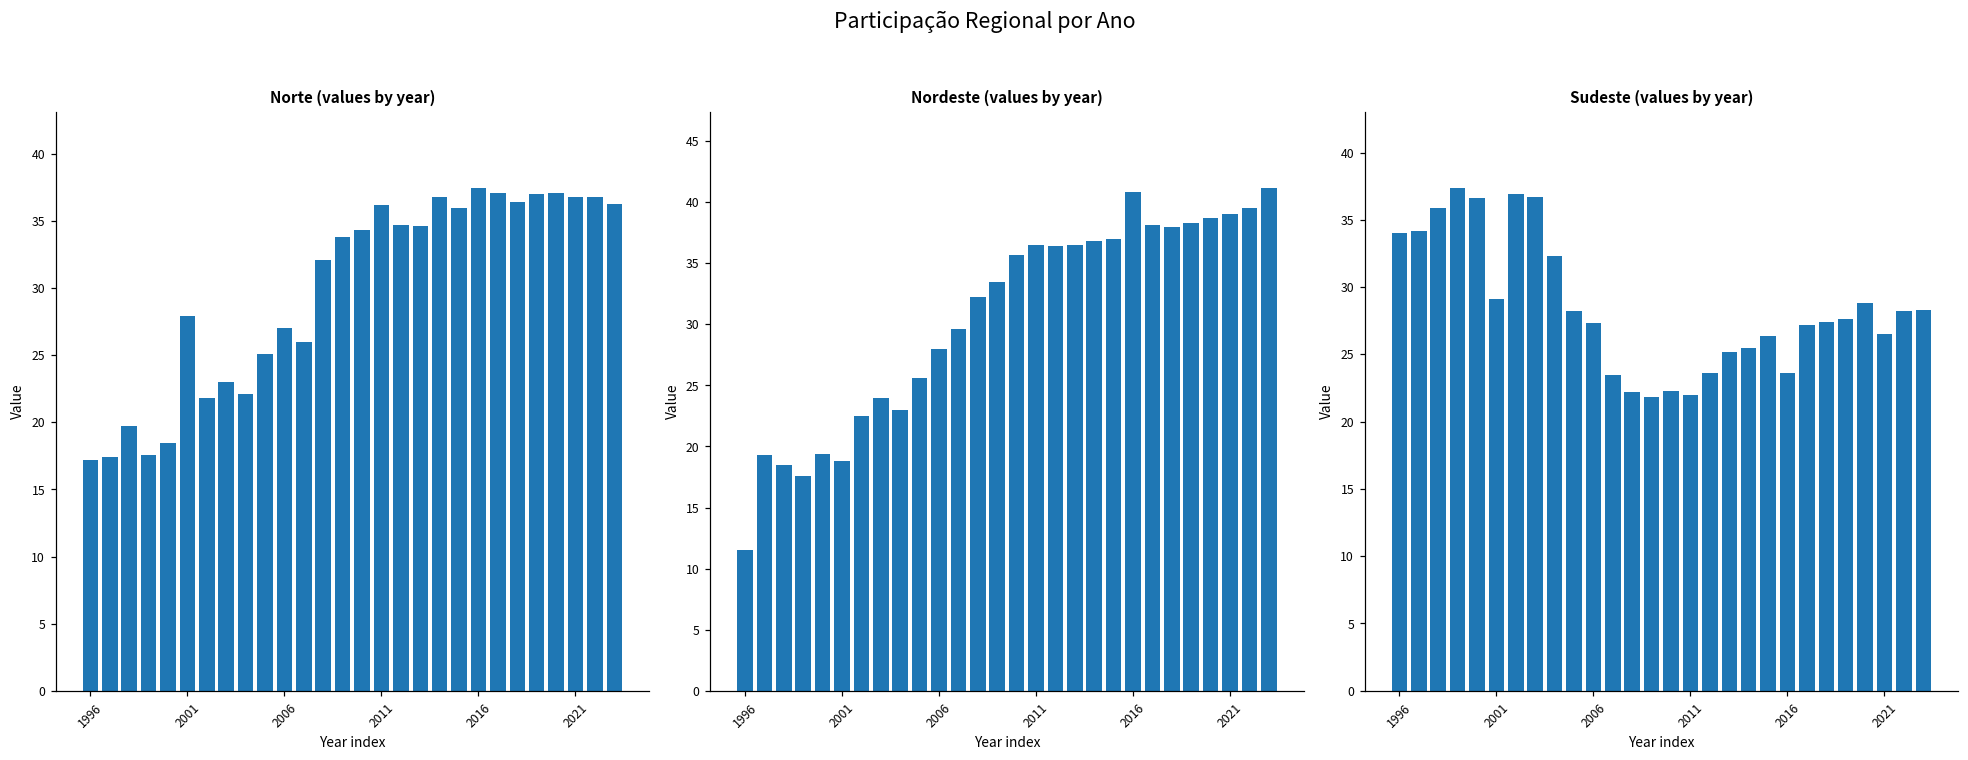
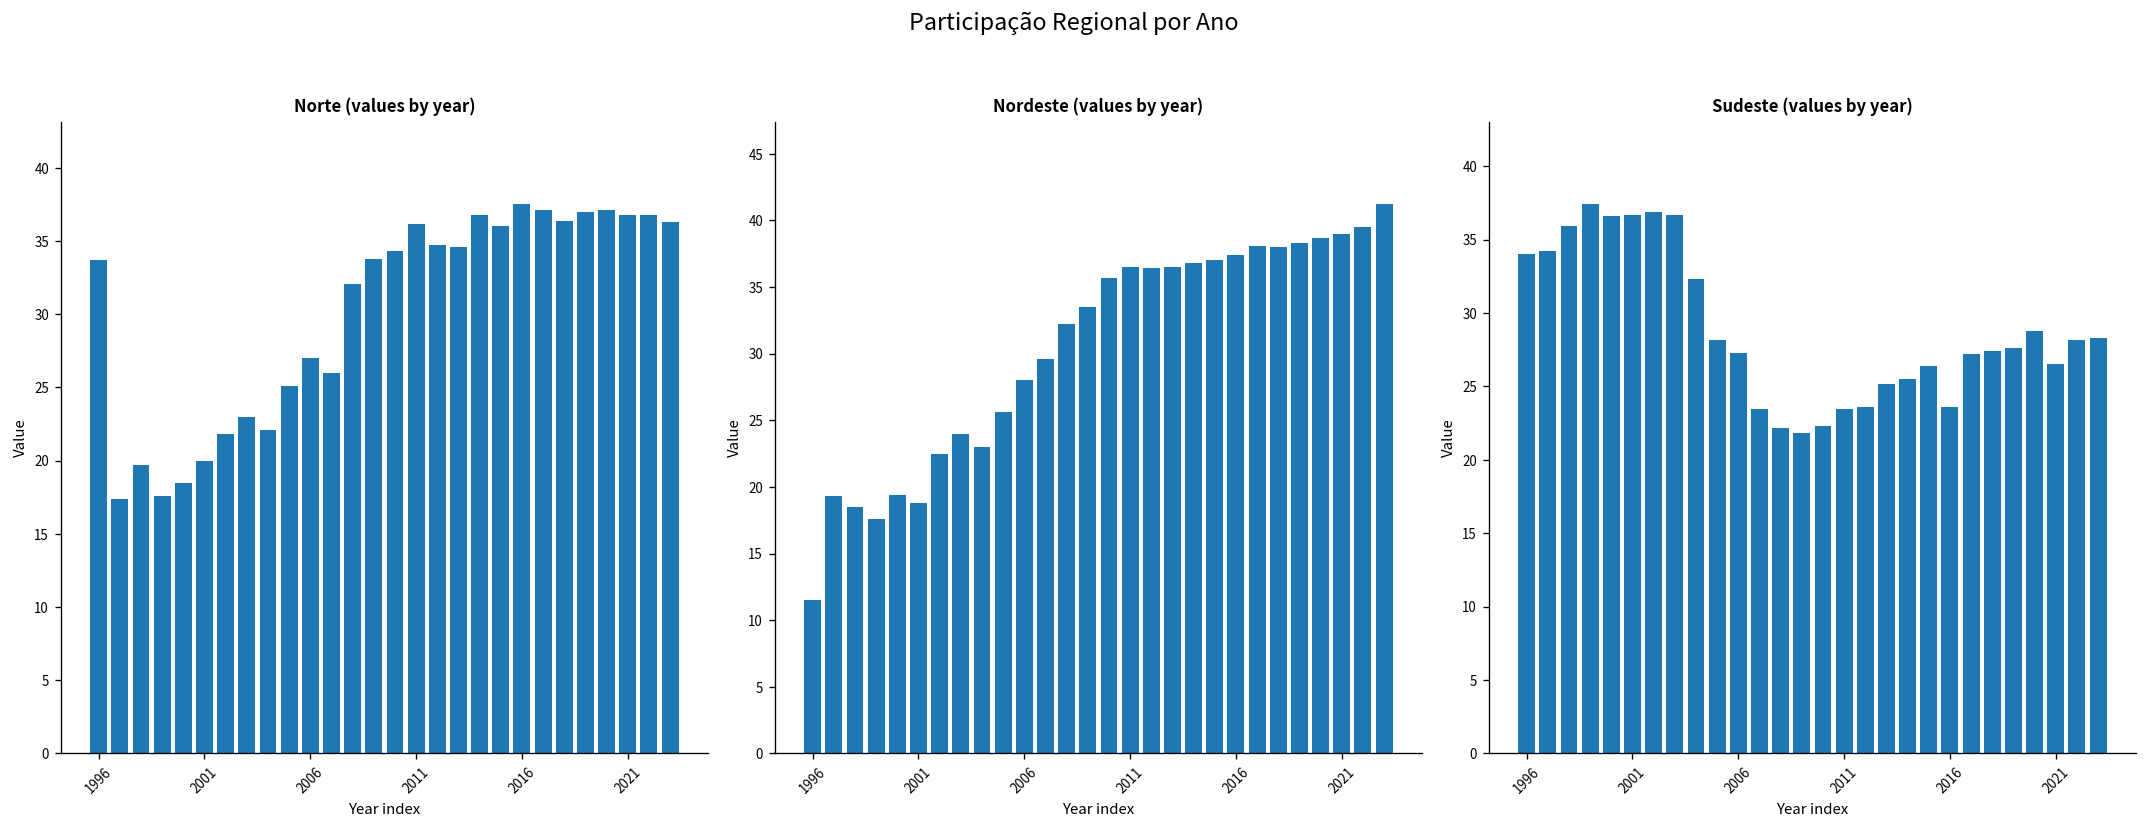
Norte (values by year), 1996: 17.2 -> 33.7
Norte (values by year), 2001: 27.9 -> 20.0
Nordeste (values by year), 2016: 40.8 -> 37.4
Sudeste (values by year), 2001: 29.1 -> 36.7
Sudeste (values by year), 2011: 22.0 -> 23.5
